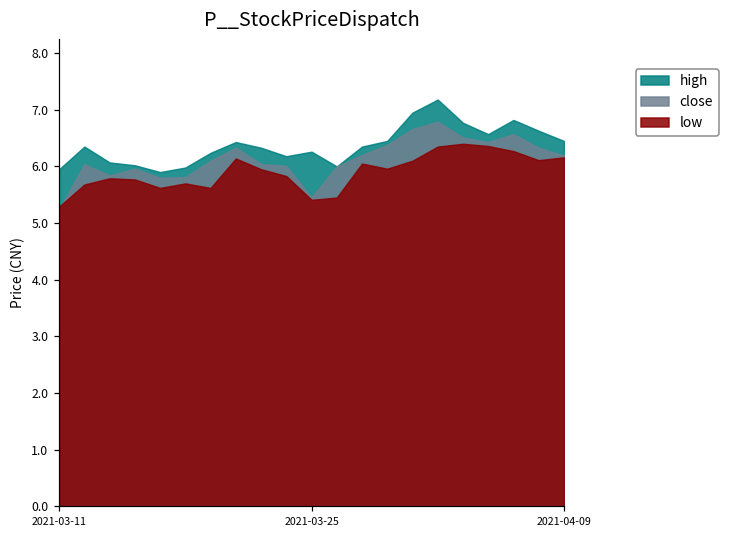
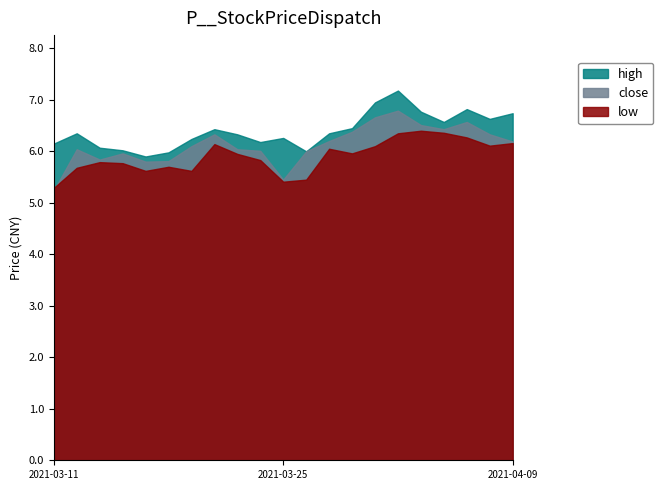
high, 2021-03-11: 6.0 -> 6.2
high, 2021-04-09: 6.5 -> 6.7
